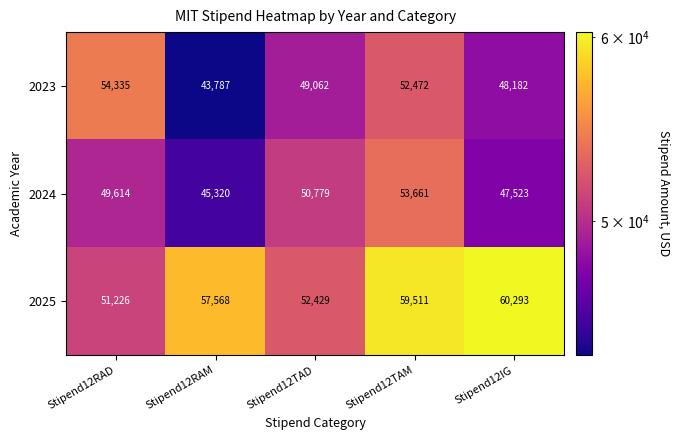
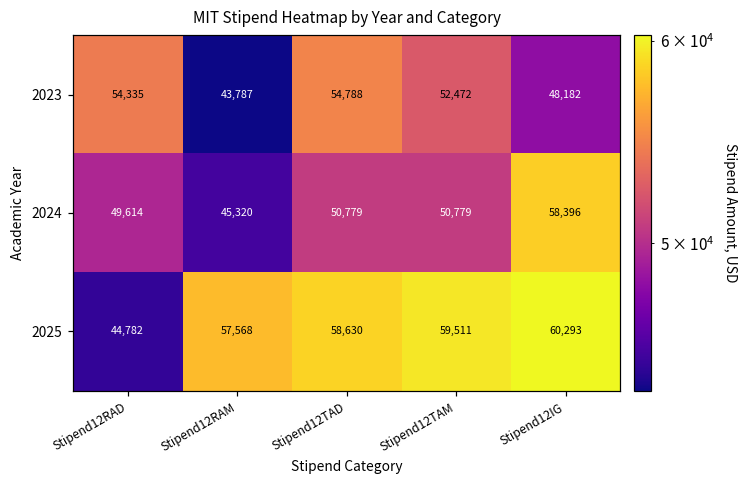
2023, Stipend12TAD: 49,062 -> 54,788
2024, Stipend12TAM: 53,661 -> 50,779
2024, Stipend12IG: 47,523 -> 58,396
2025, Stipend12RAD: 51,226 -> 44,782
2025, Stipend12TAD: 52,429 -> 58,630
